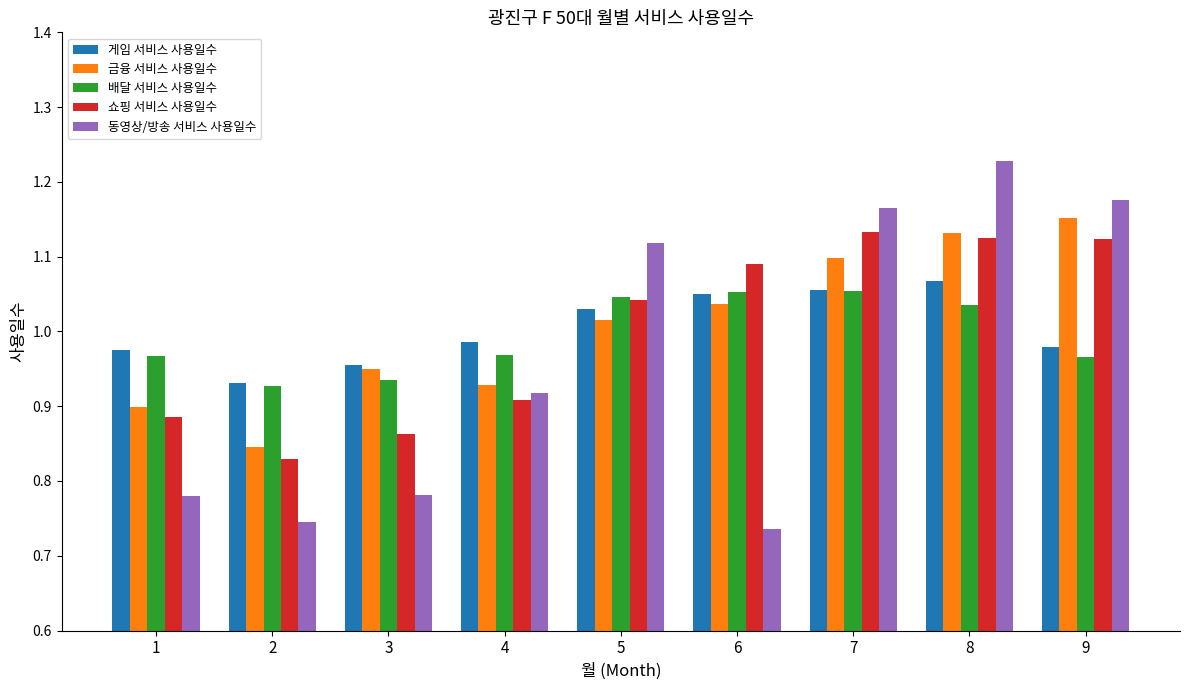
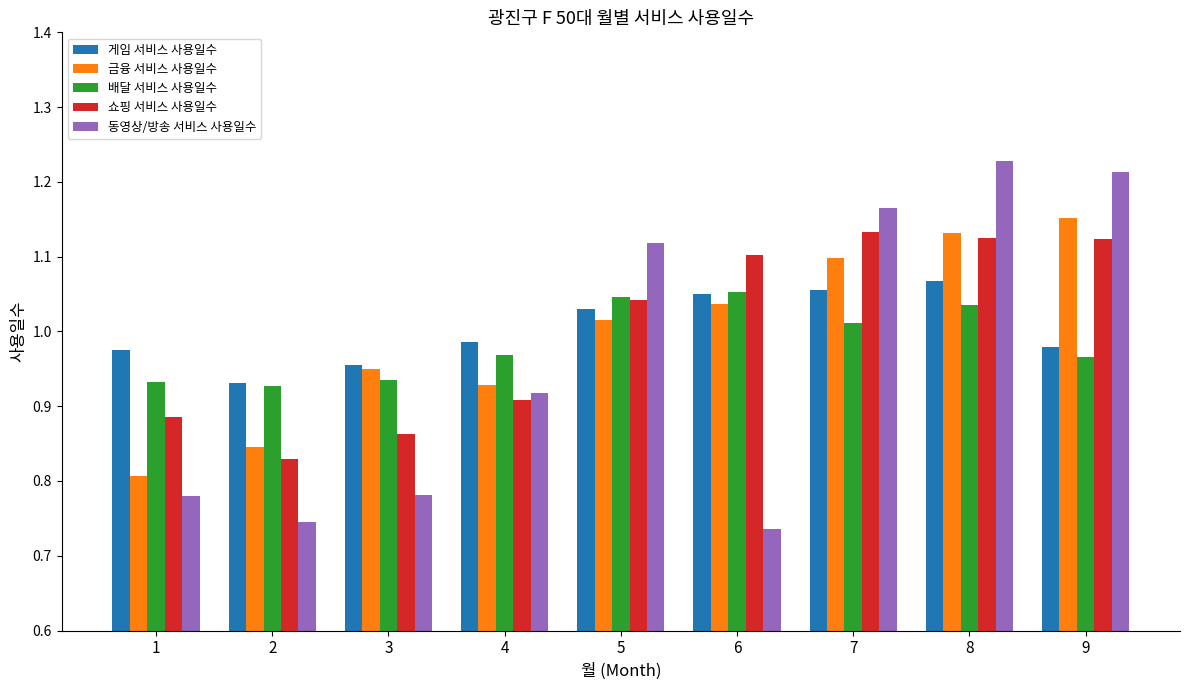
금융 서비스 사용일수, 1: 0.90 -> 0.81
배달 서비스 사용일수, 1: 0.97 -> 0.93
쇼핑 서비스 사용일수, 6: 1.09 -> 1.10
배달 서비스 사용일수, 7: 1.05 -> 1.01
동영상/방송 서비스 사용일수, 9: 1.18 -> 1.21
